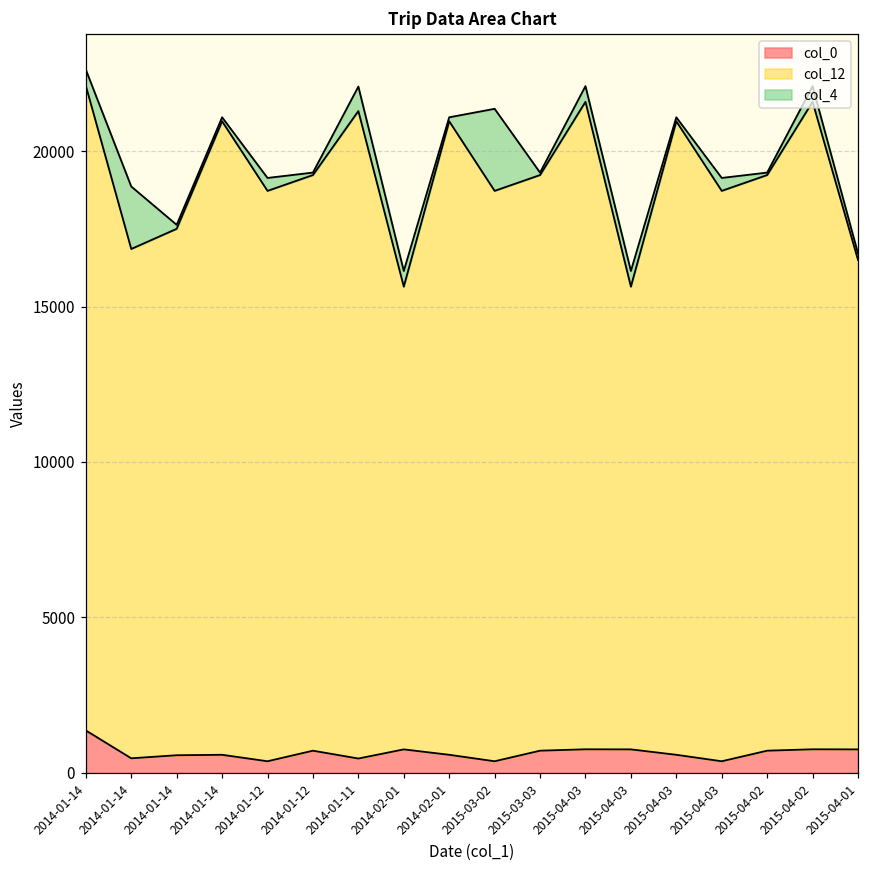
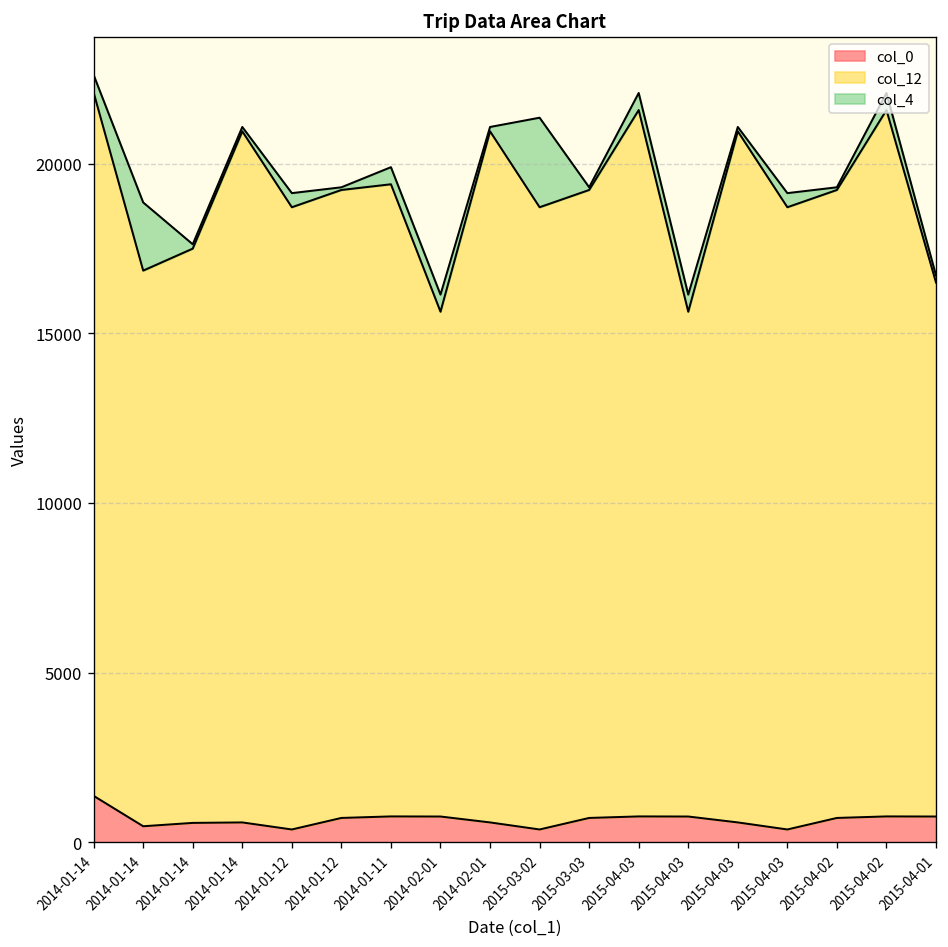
col_0, 2014-01-11: 500 -> 800
col_12, 2014-01-11: 20800 -> 18600
col_4, 2014-01-11: 800 -> 500
